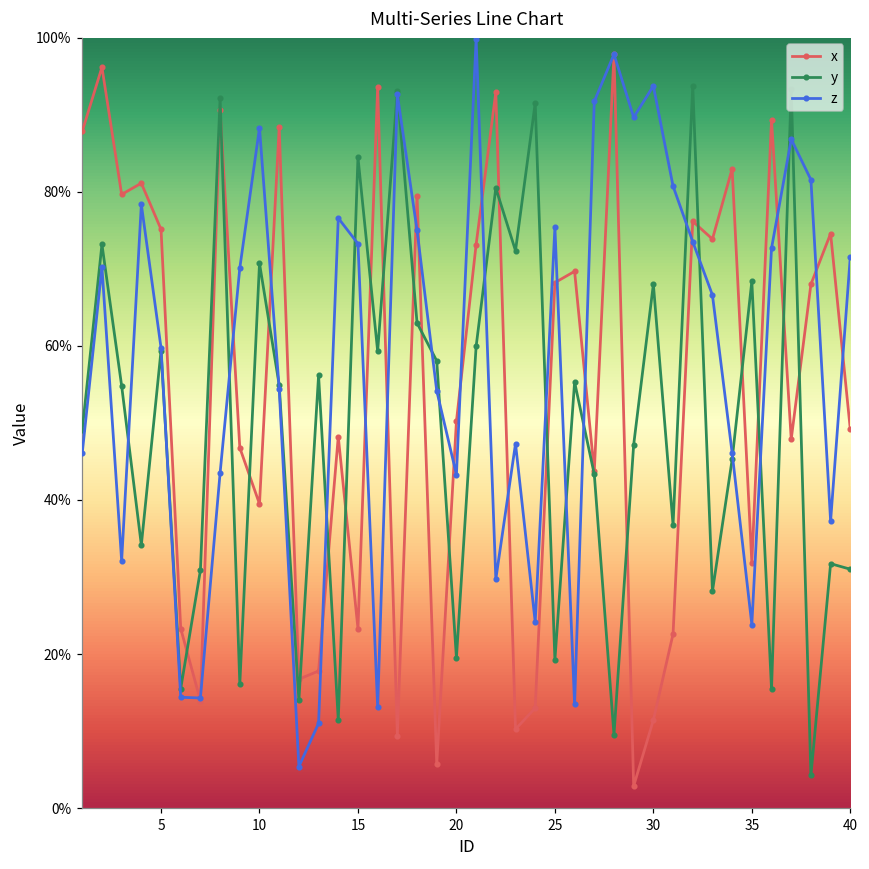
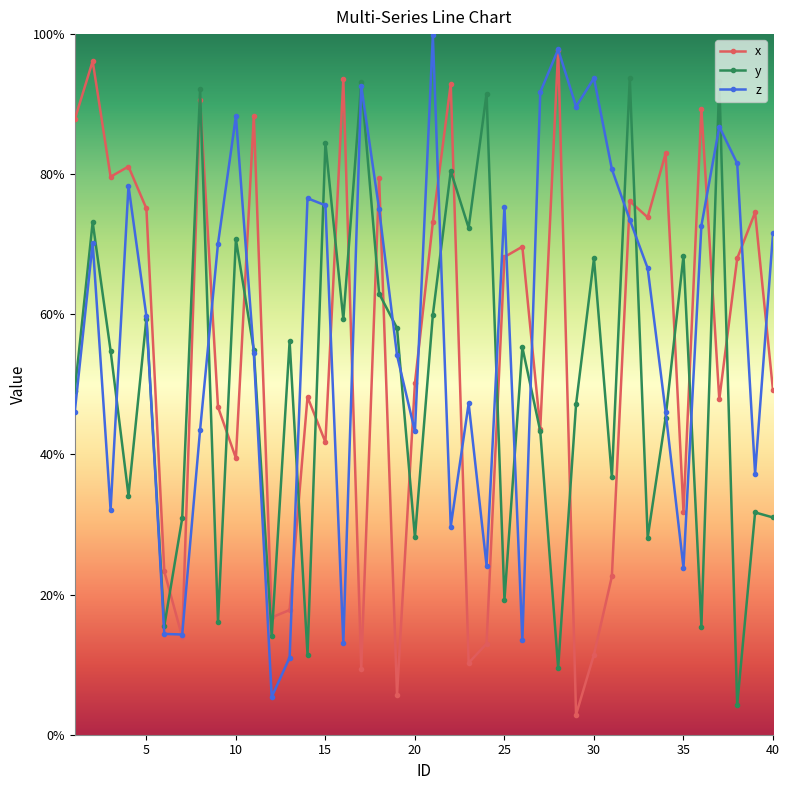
x, 15: 23% -> 42%
z, 15: 73% -> 76%
y, 20: 20% -> 28%
